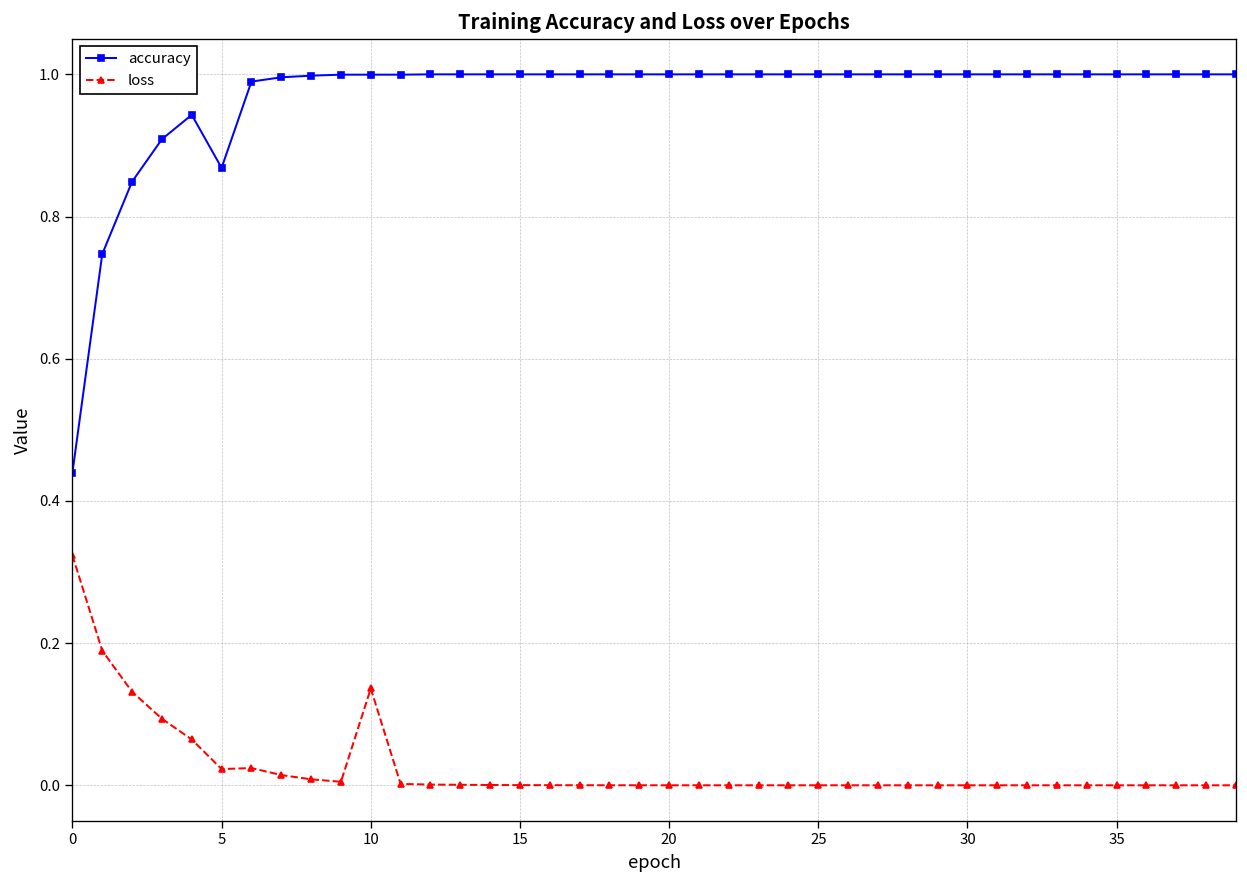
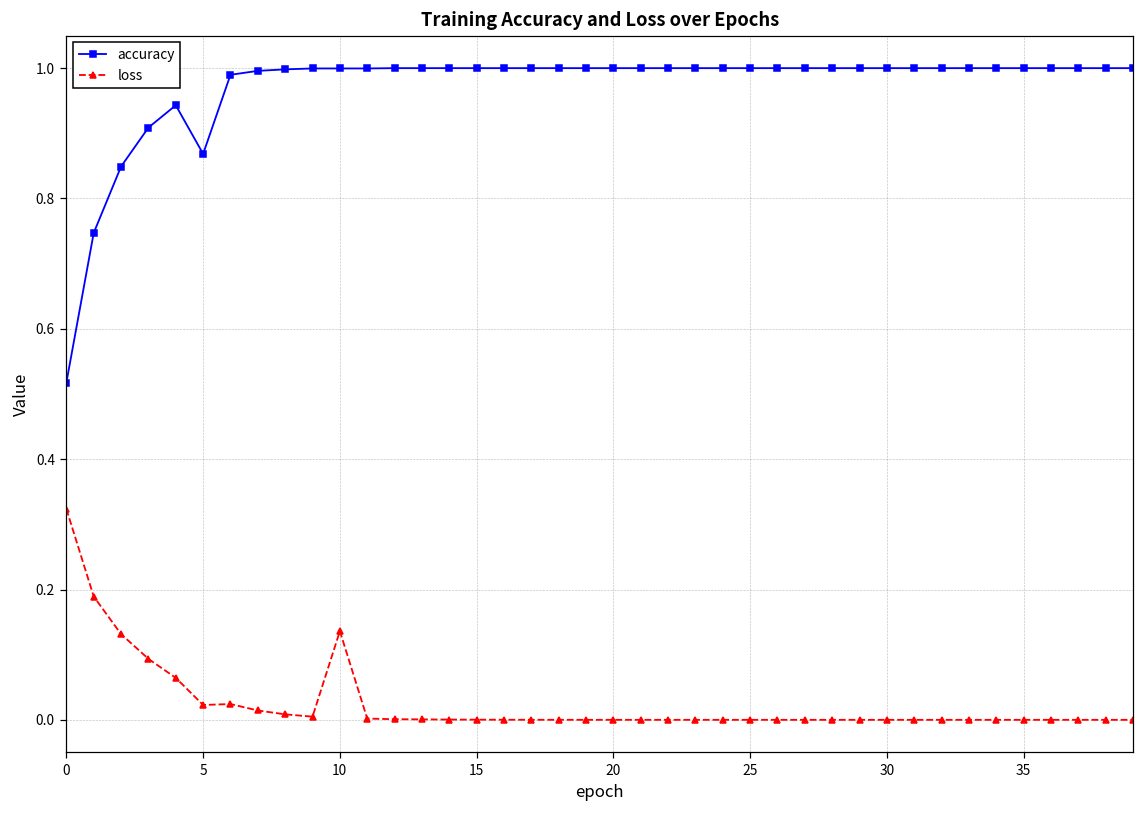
accuracy, 0: 0.44 -> 0.52
